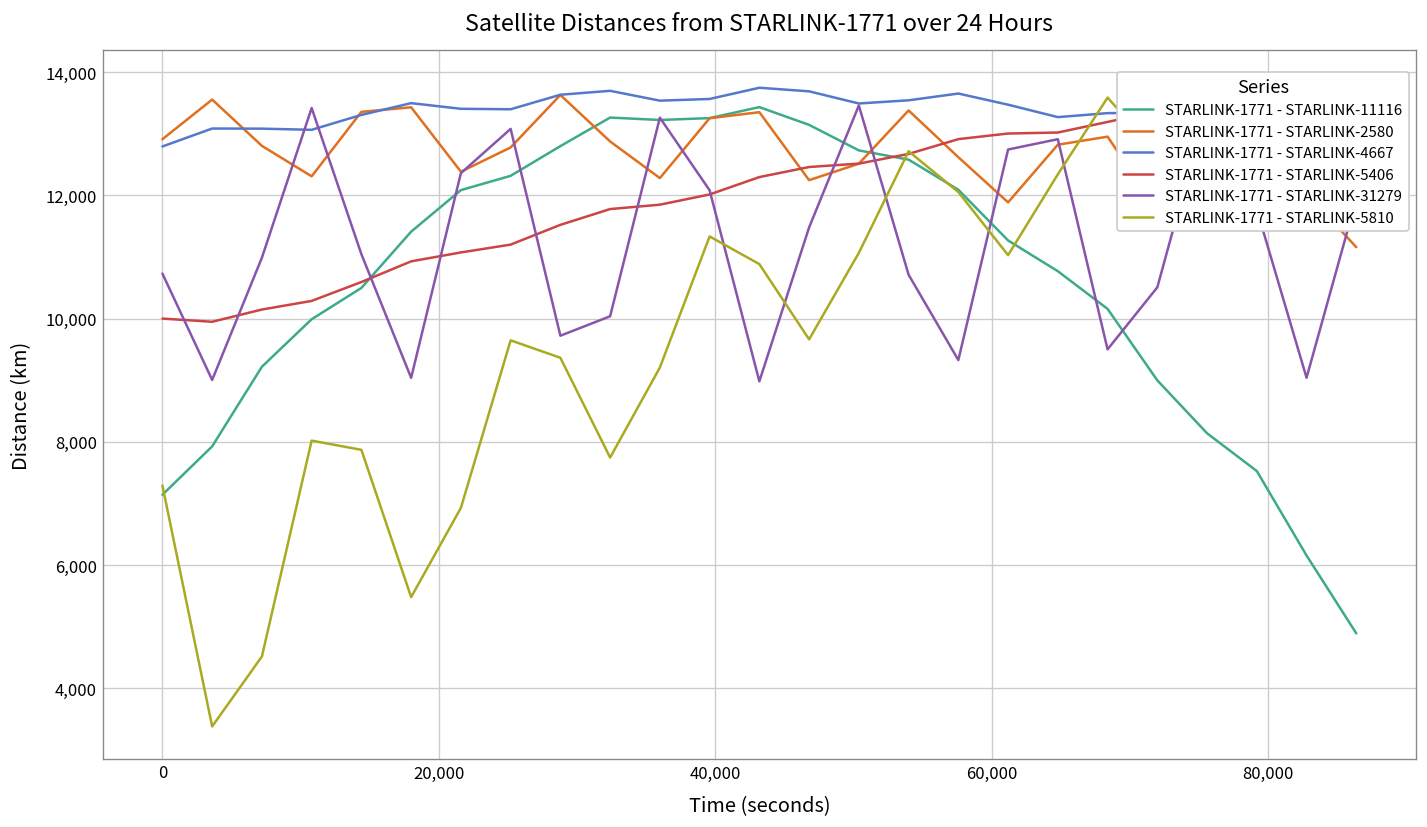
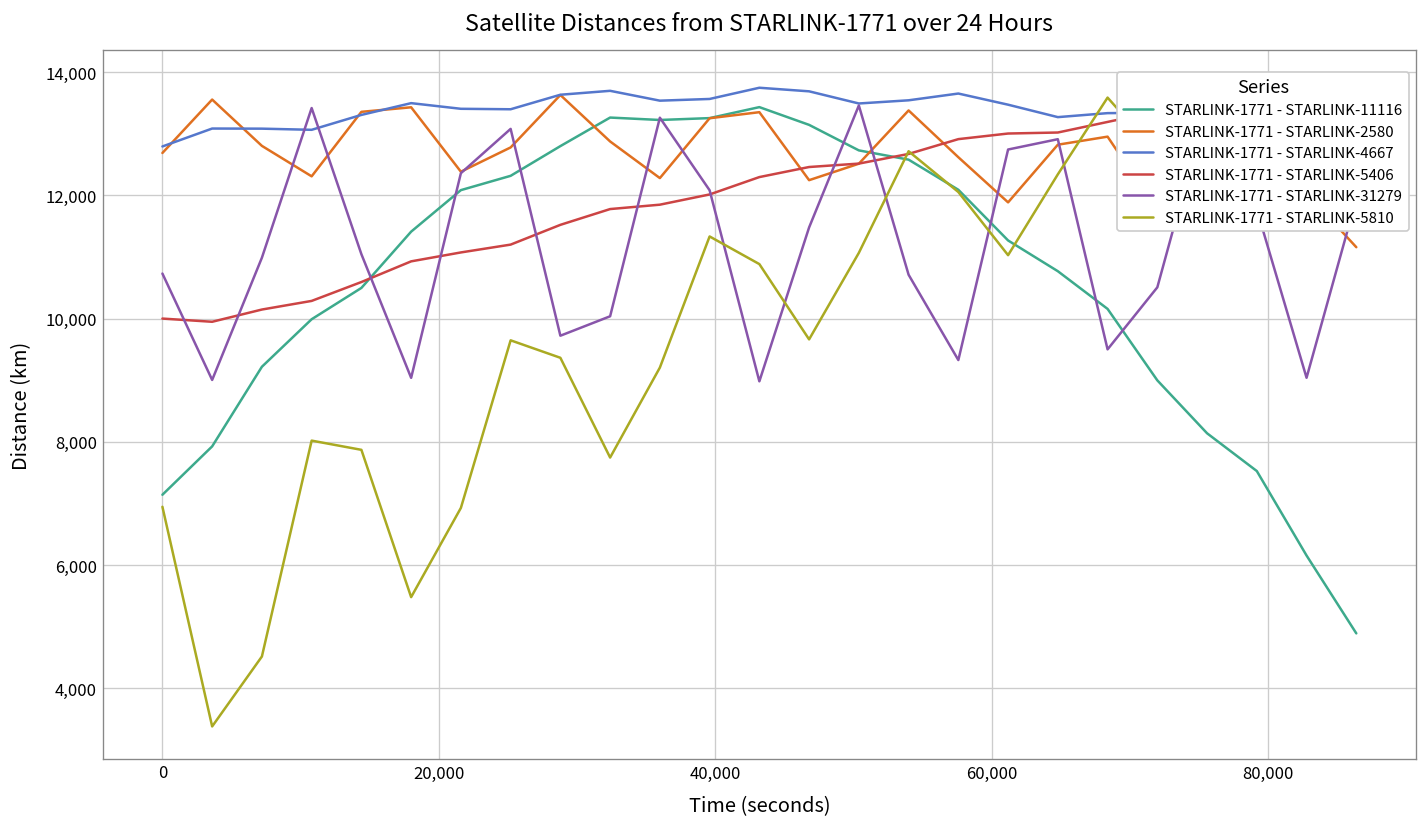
STARLINK-1771 - STARLINK-2580, 0: 12,900 -> 12,700
STARLINK-1771 - STARLINK-5810, 0: 7,300 -> 6,900
